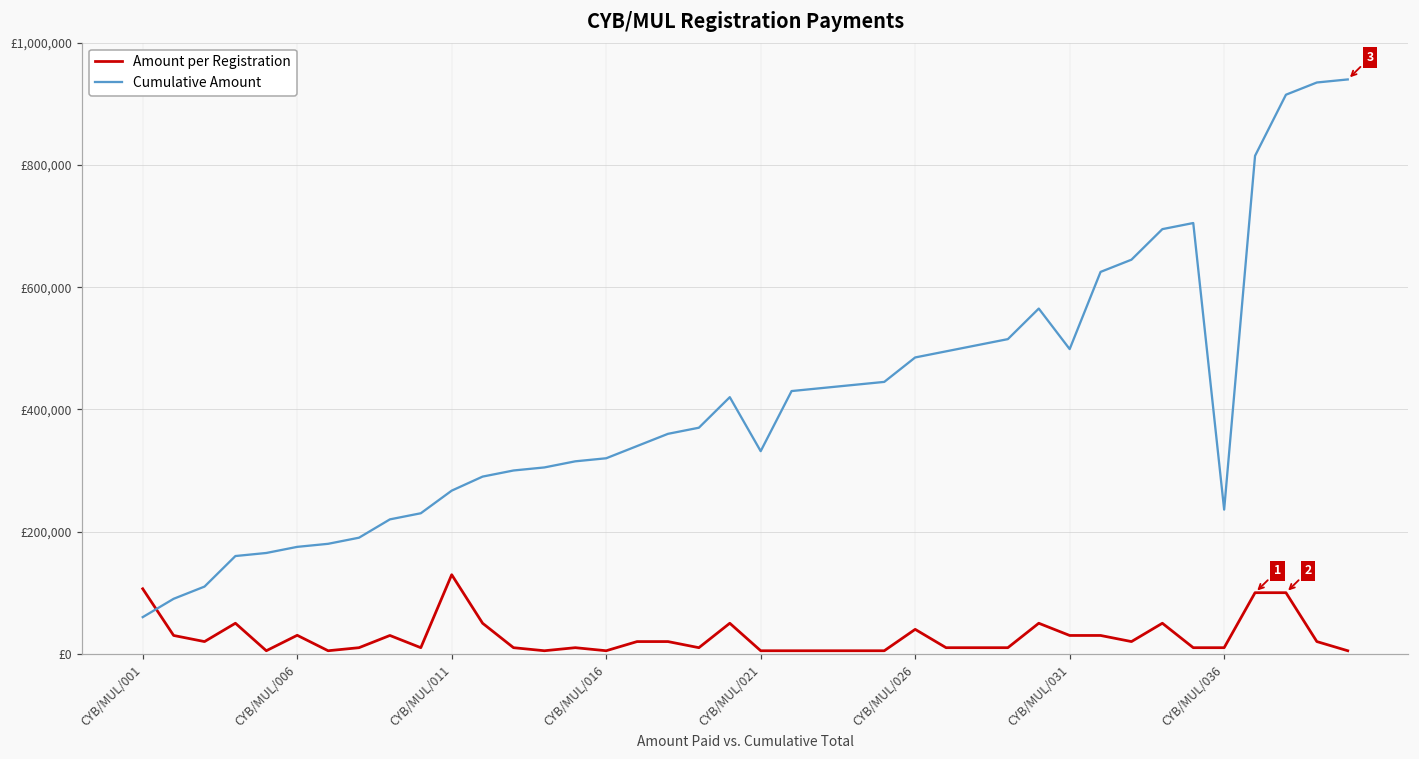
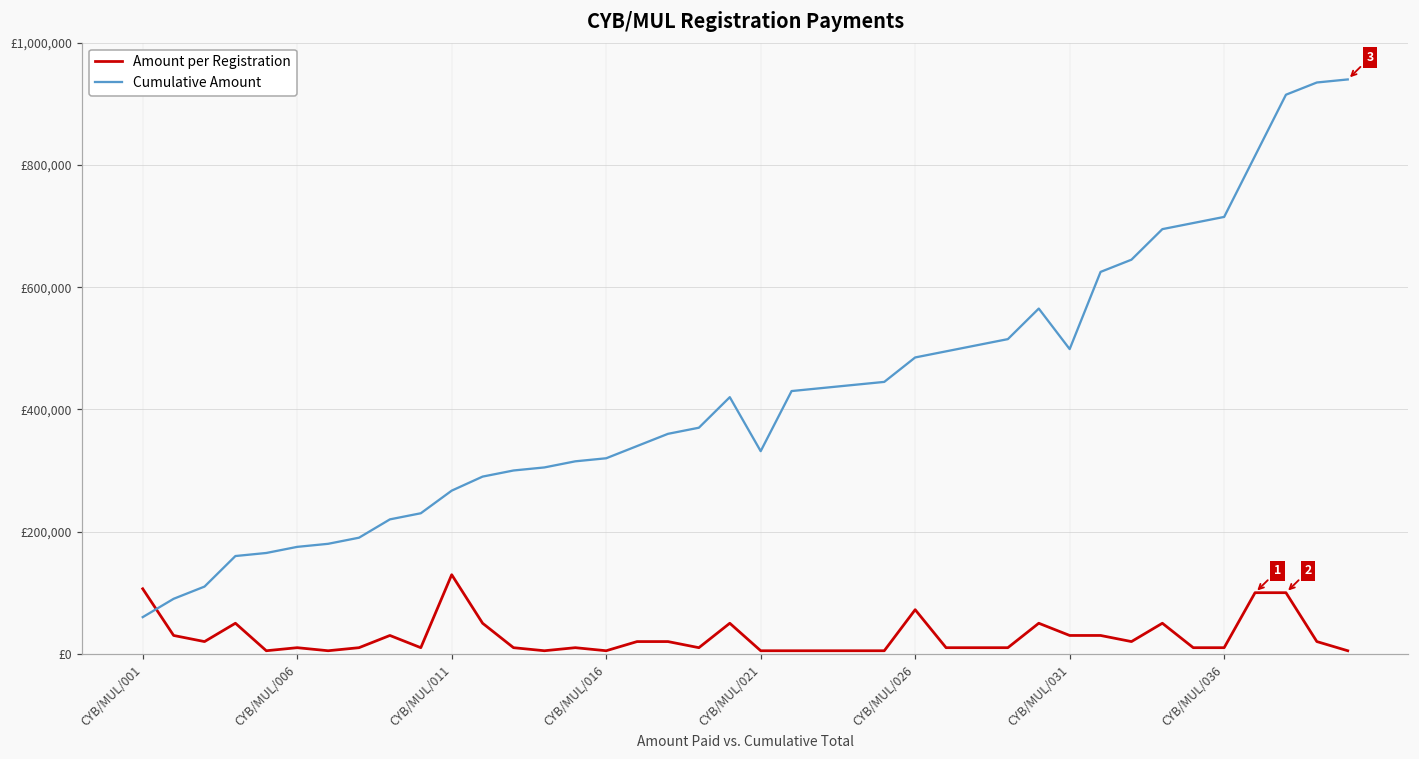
Amount per Registration, CYB/MUL/006: £30,000 -> £10,000
Amount per Registration, CYB/MUL/026: £40,000 -> £70,000
Cumulative Amount, CYB/MUL/036: £240,000 -> £720,000
